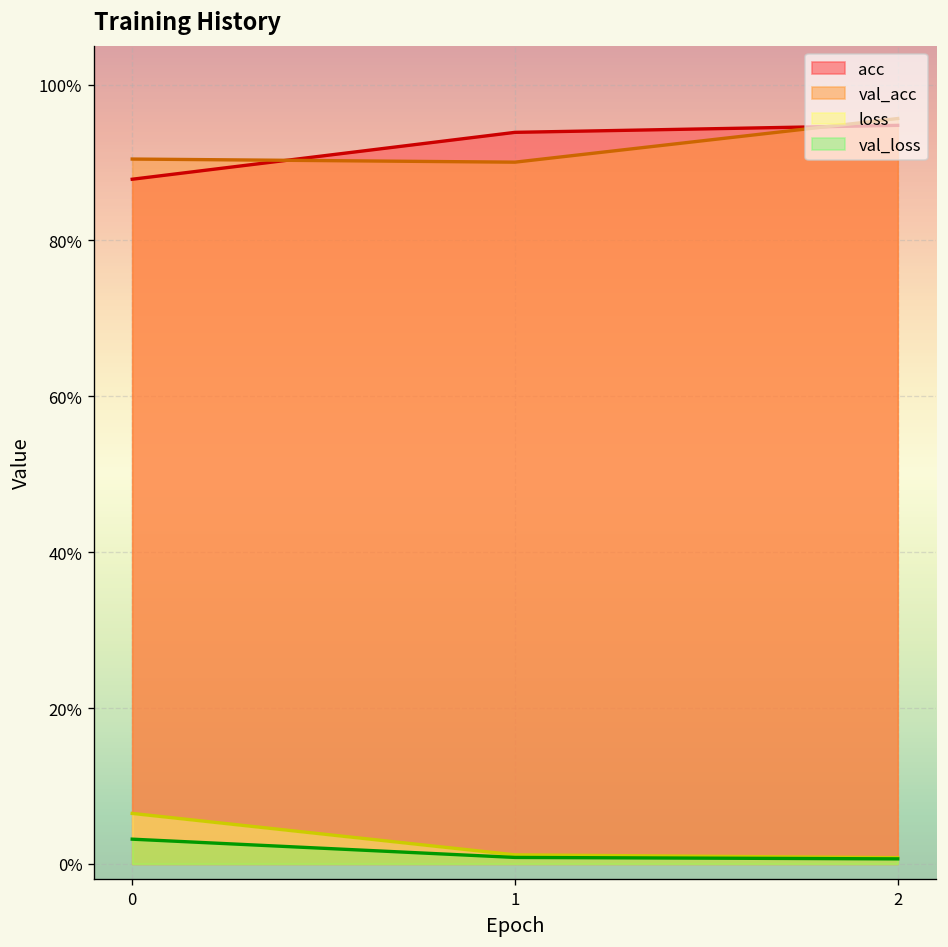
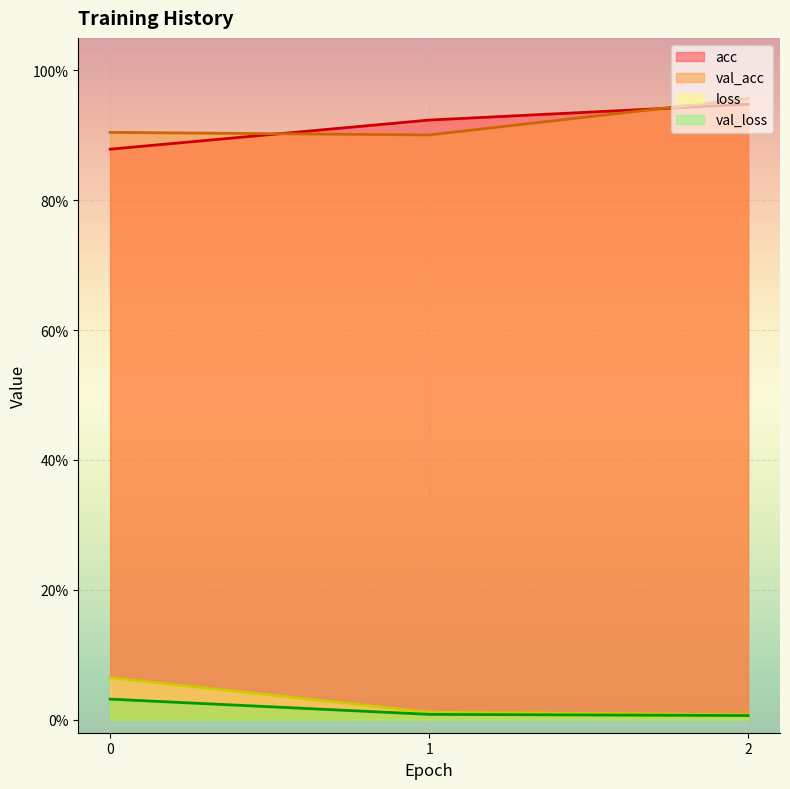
acc, 1: 94% -> 92%
